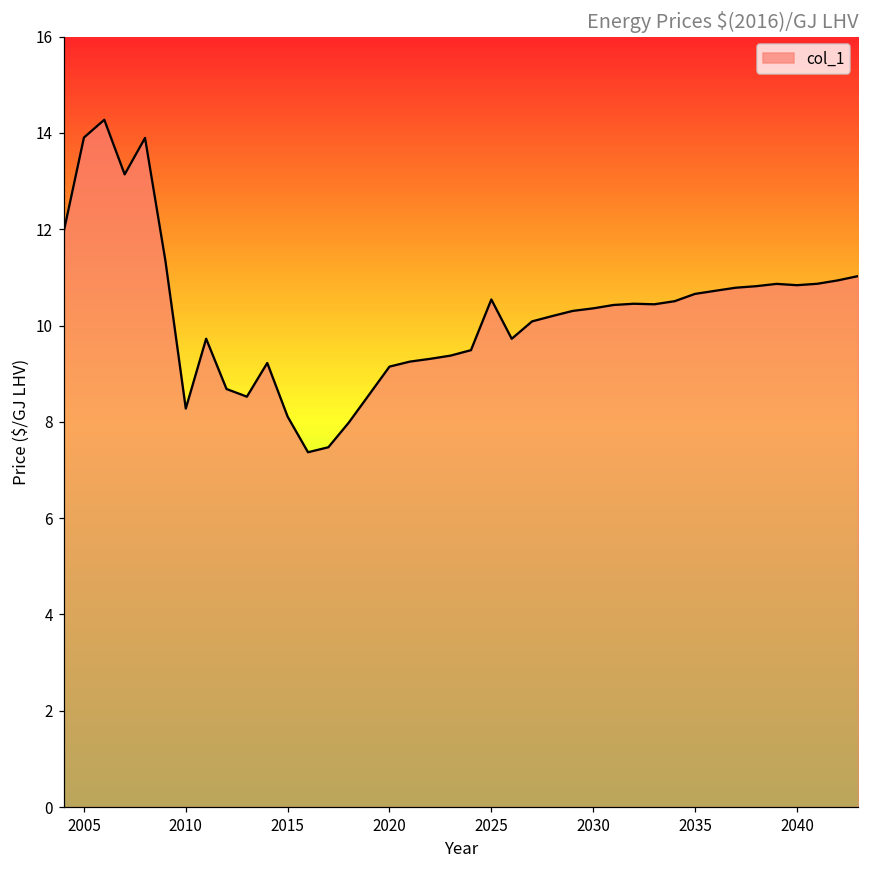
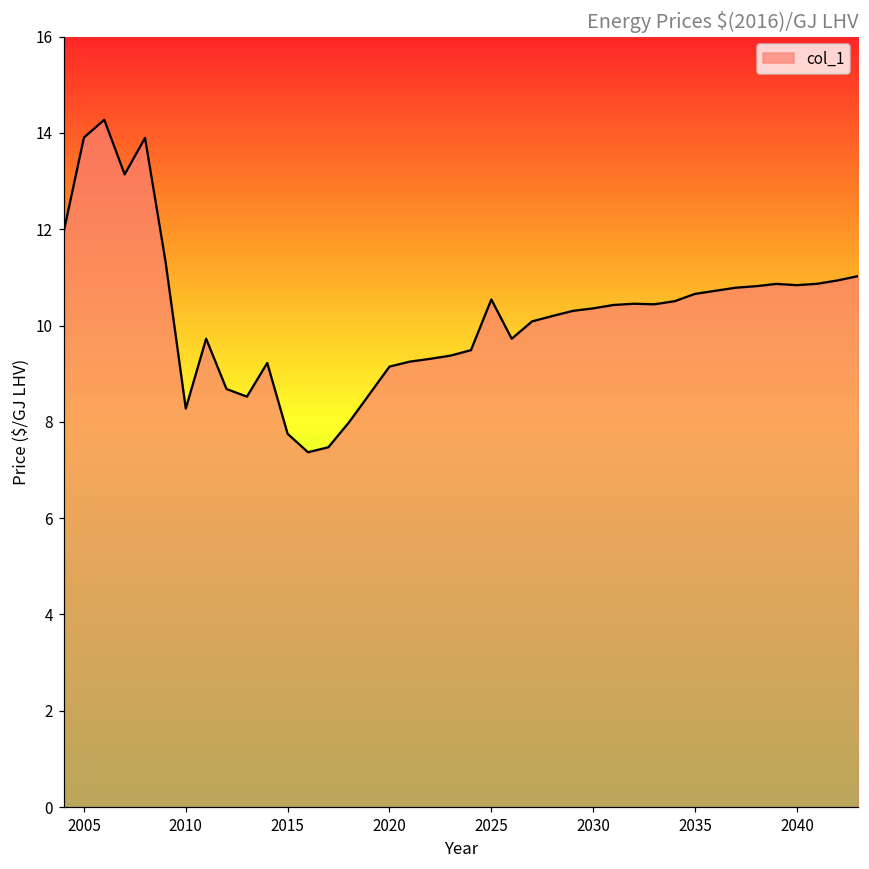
2015: 8.1 -> 7.8
